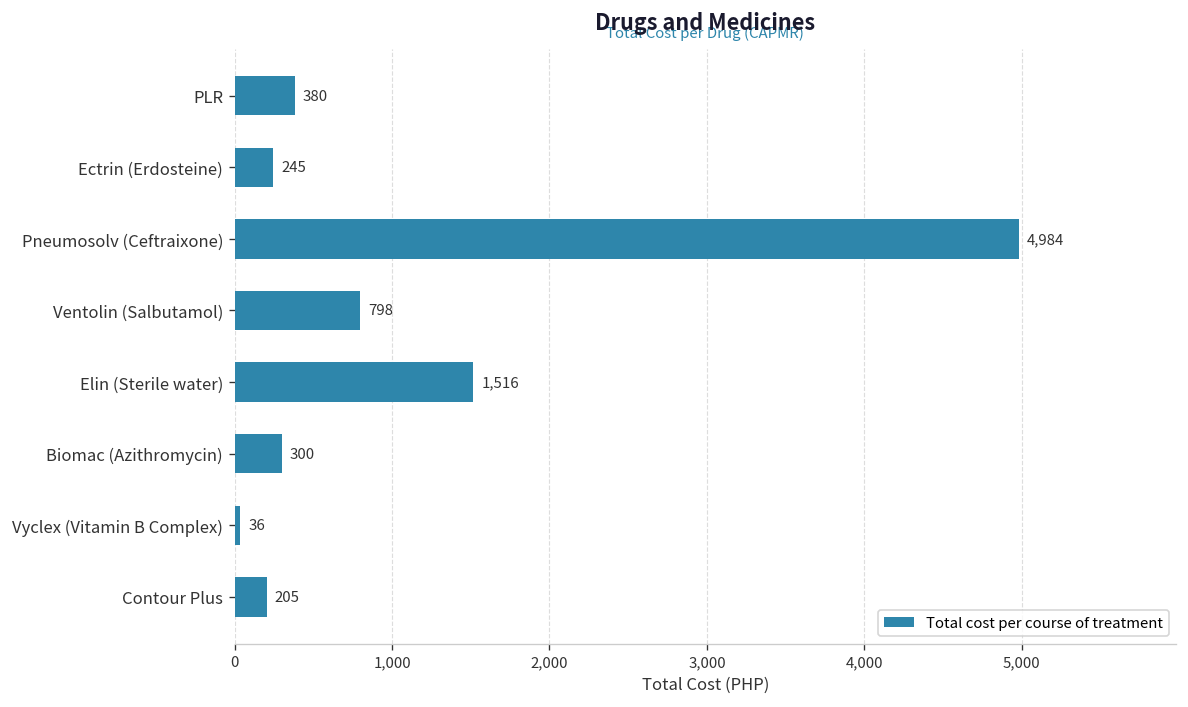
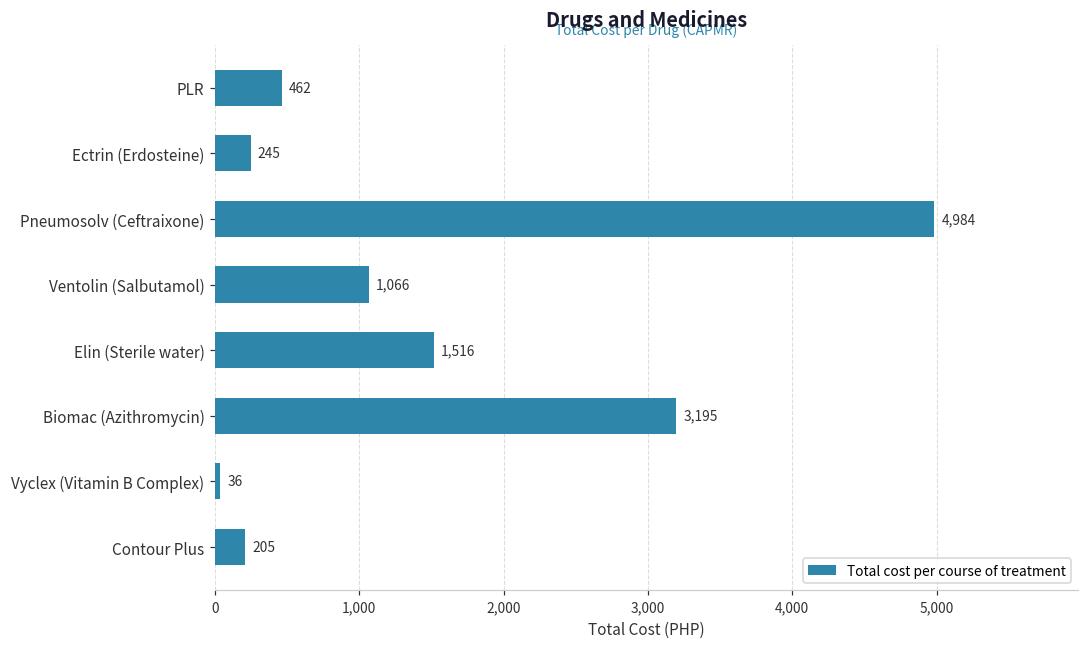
PLR: 380 -> 462
Ventolin (Salbutamol): 798 -> 1,066
Biomac (Azithromycin): 300 -> 3,195
